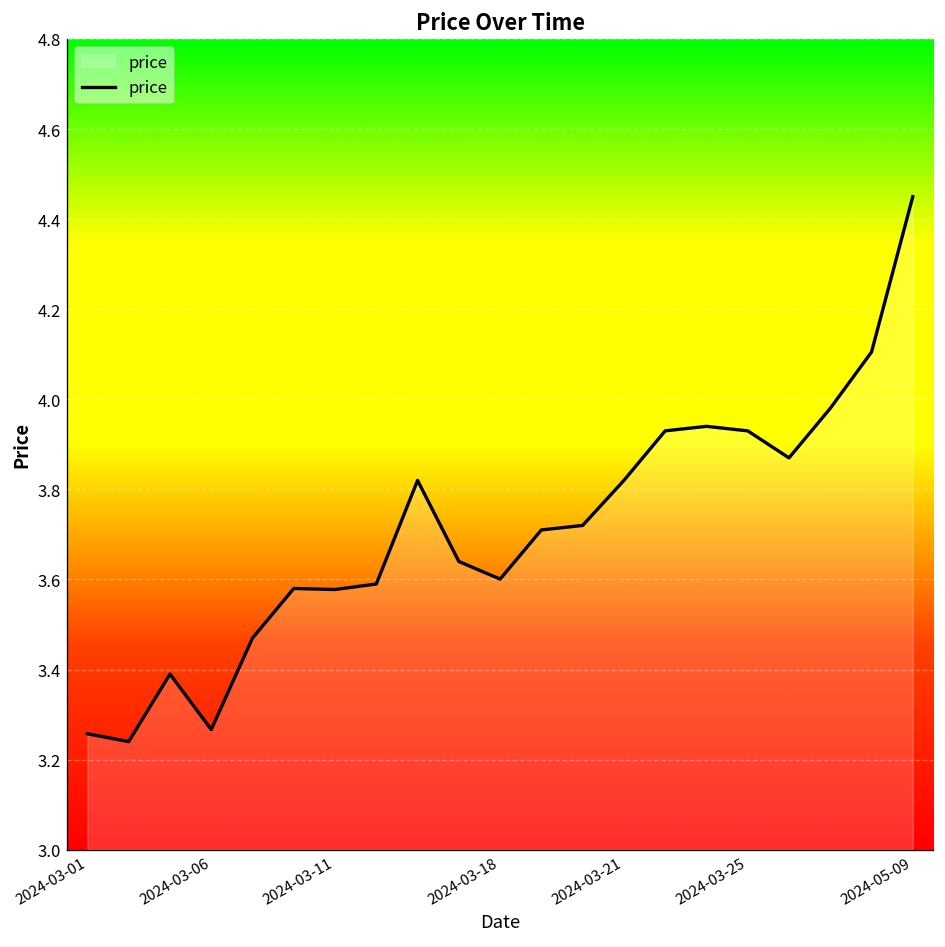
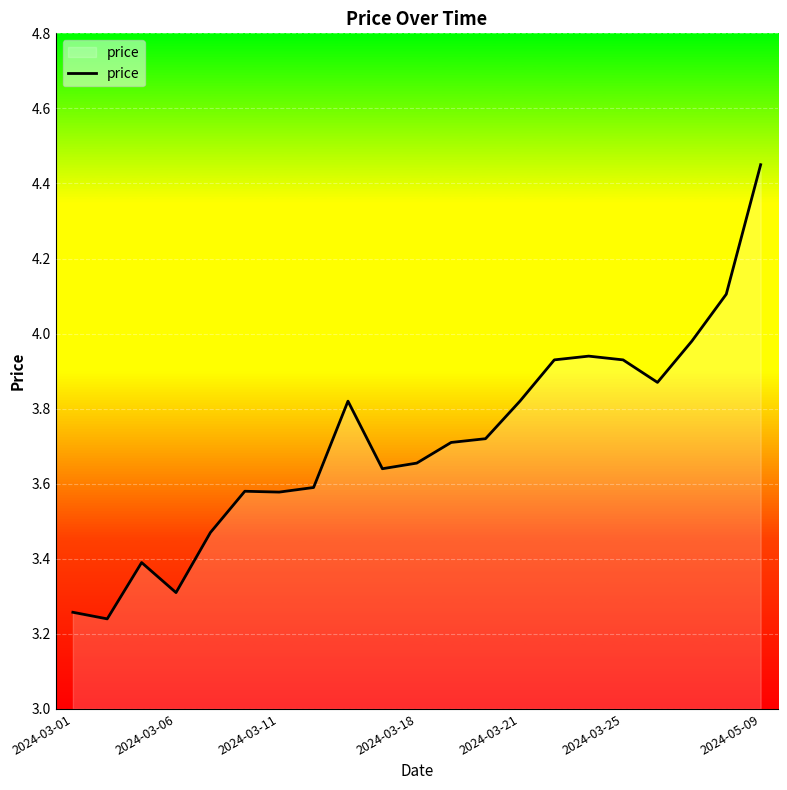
2024-03-06: 3.27 -> 3.31
2024-03-18: 3.60 -> 3.65
